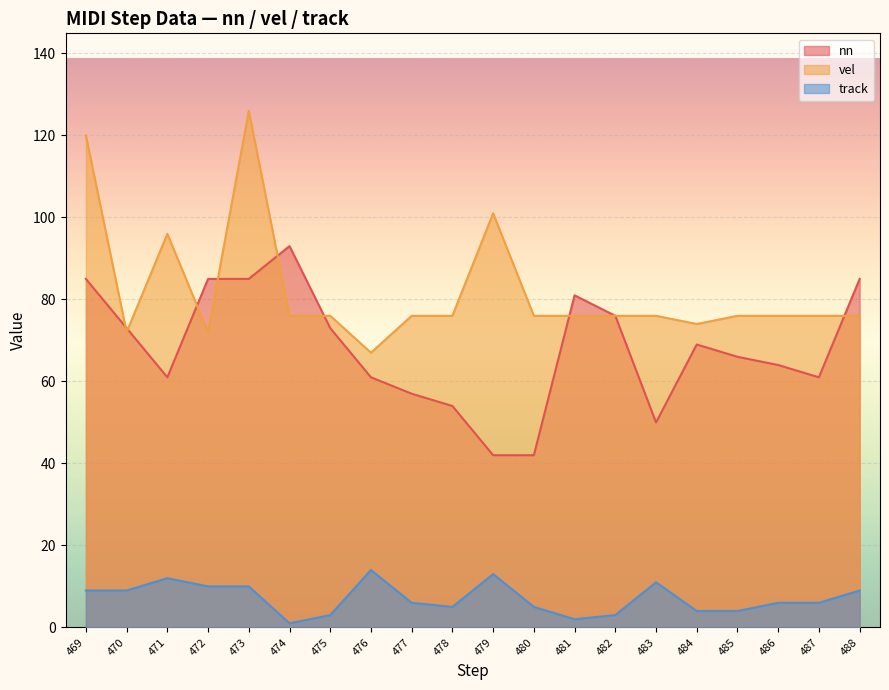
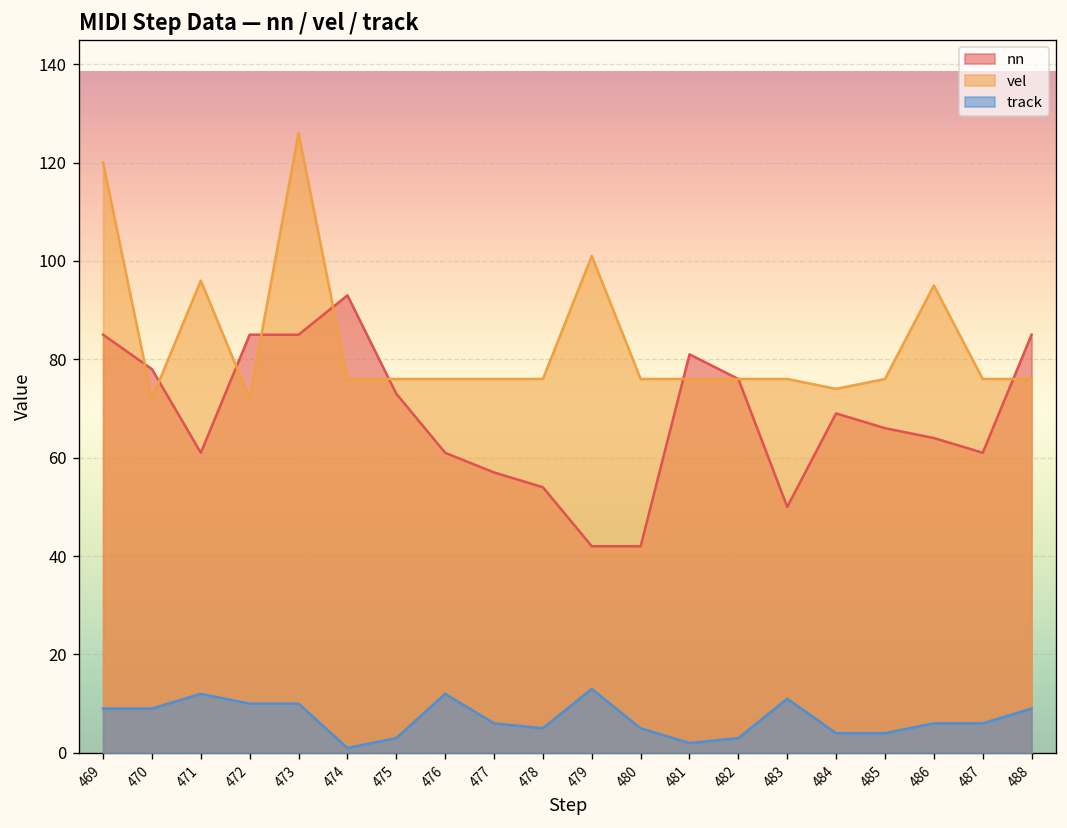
nn, 470: 73 -> 78
vel, 476: 67 -> 76
track, 476: 14 -> 12
vel, 486: 76 -> 95
